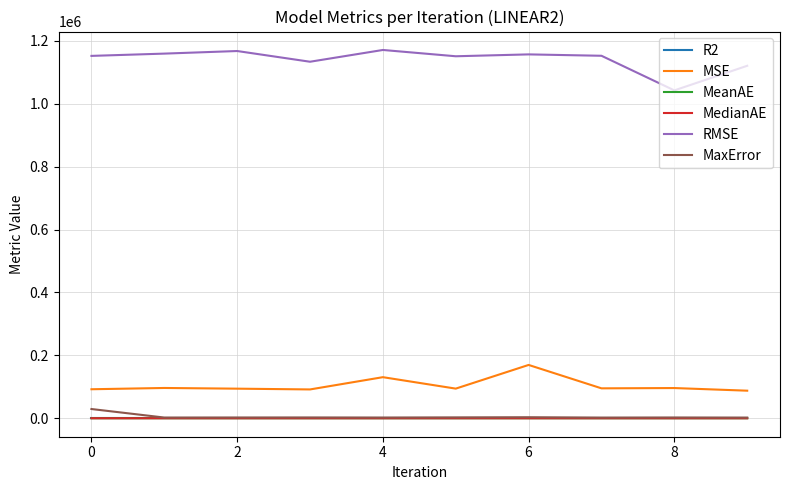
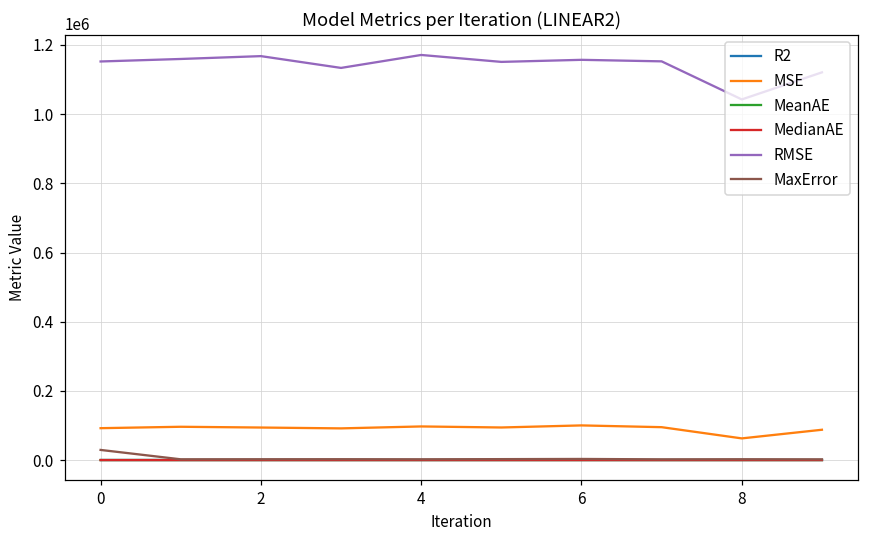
MSE, 4: 130000 -> 100000
MSE, 6: 170000 -> 100000
MSE, 8: 100000 -> 60000
